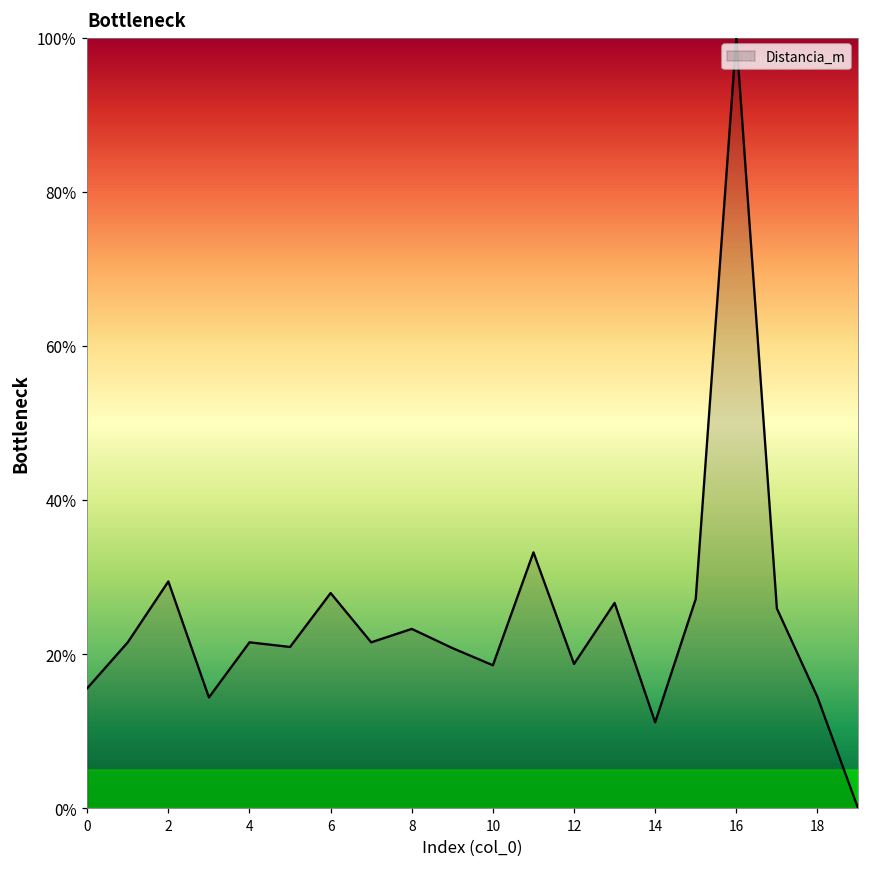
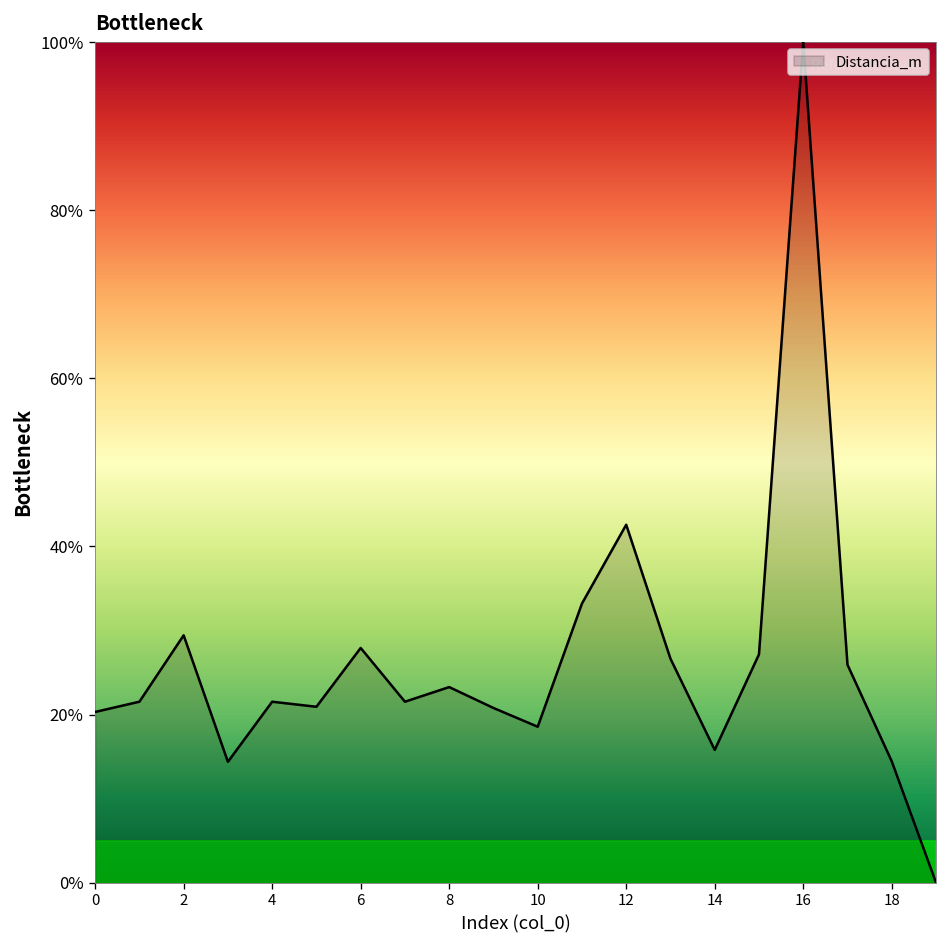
0: 16% -> 20%
12: 19% -> 43%
14: 11% -> 16%
